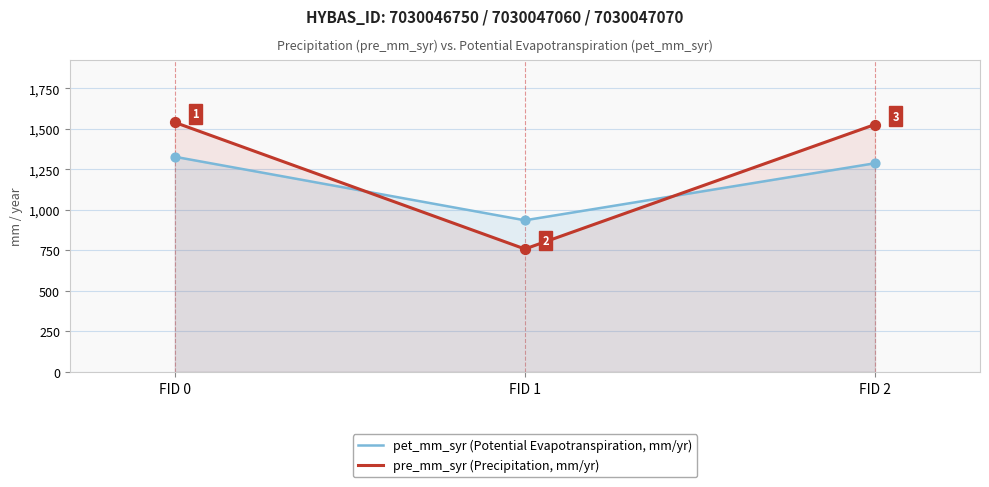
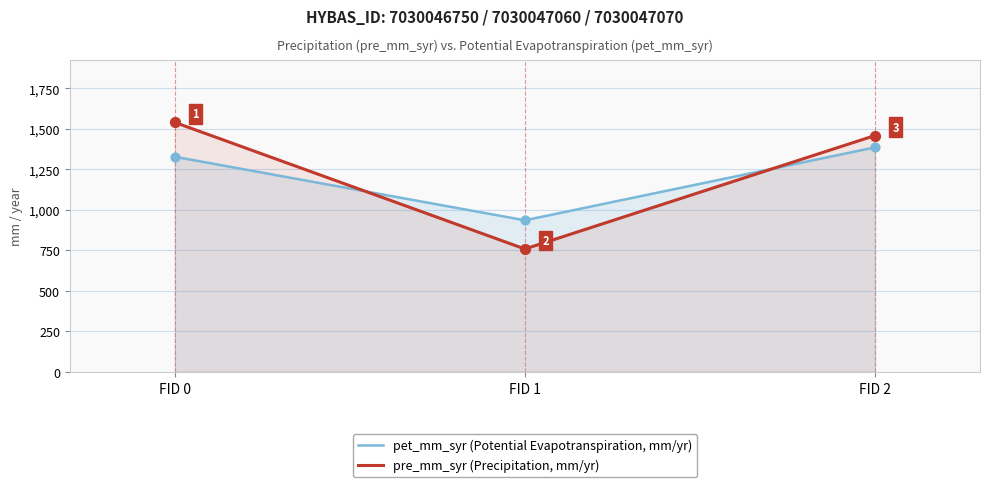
pet_mm_syr (Potential Evapotranspiration, mm/yr), FID 2: 1,290 -> 1,390
pre_mm_syr (Precipitation, mm/yr), FID 2: 1,530 -> 1,460
